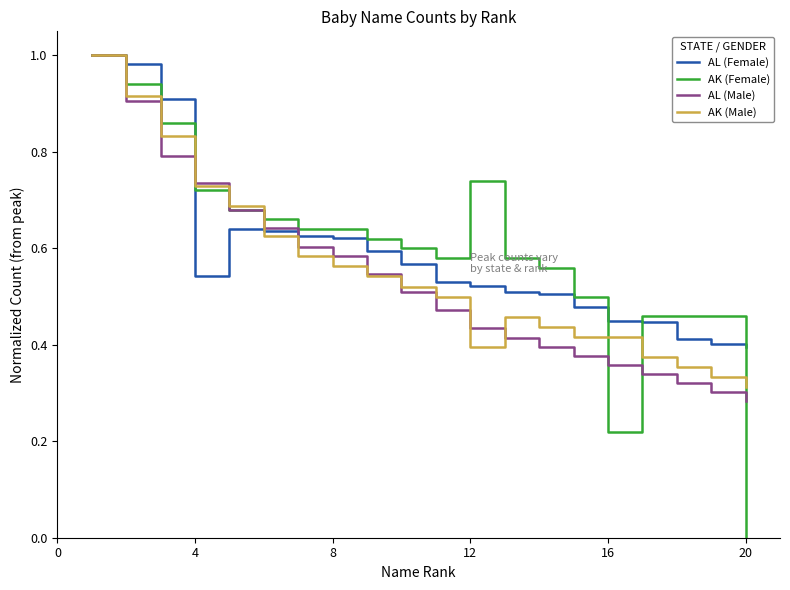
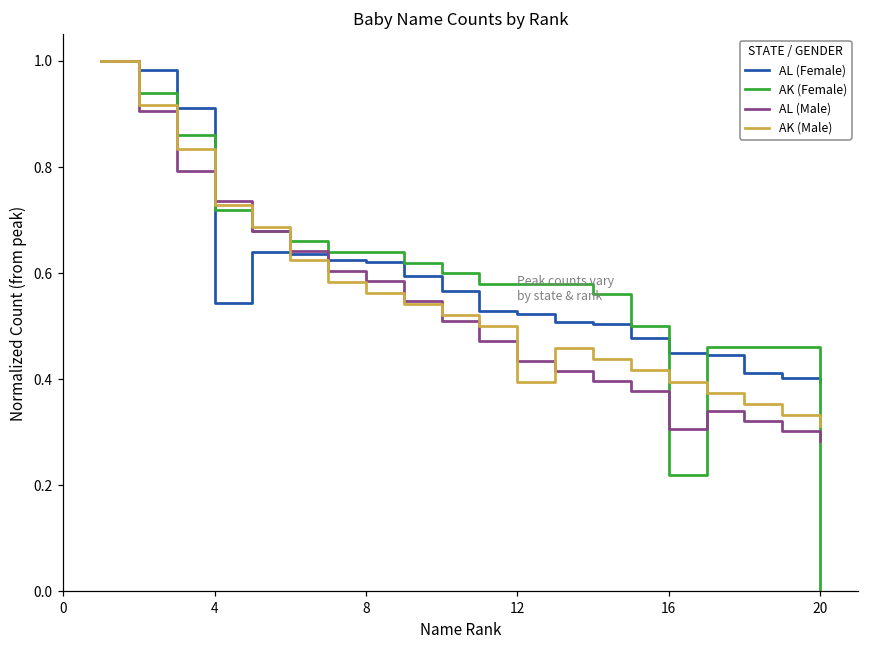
AK (Female), 12: 0.74 -> 0.58
AL (Male), 16: 0.36 -> 0.31
AK (Male), 16: 0.42 -> 0.40
